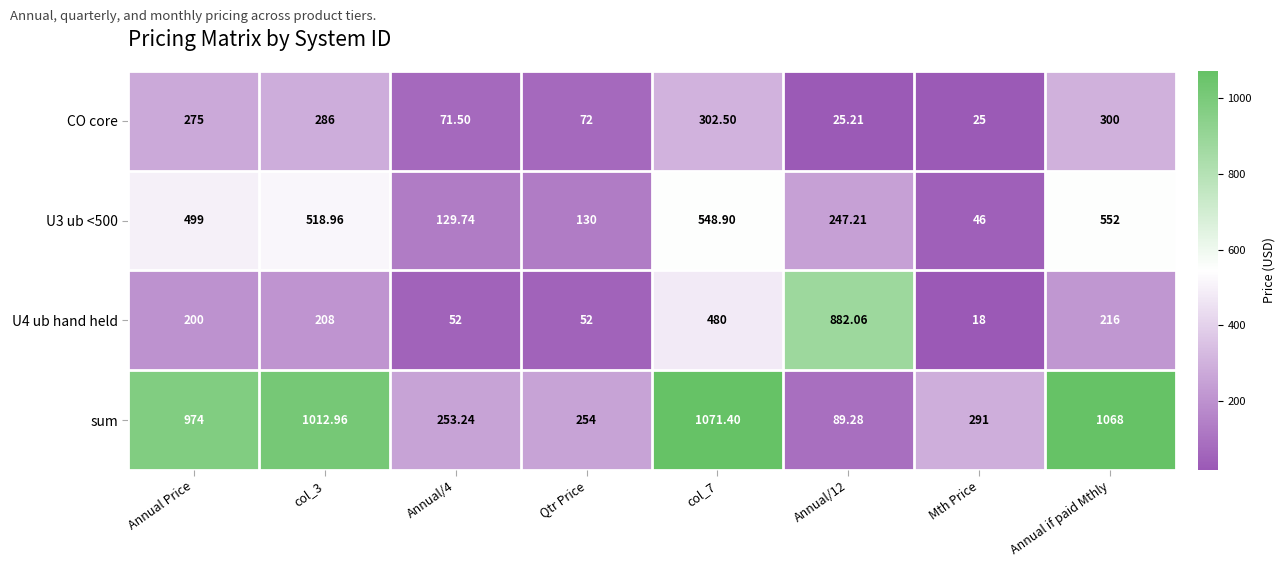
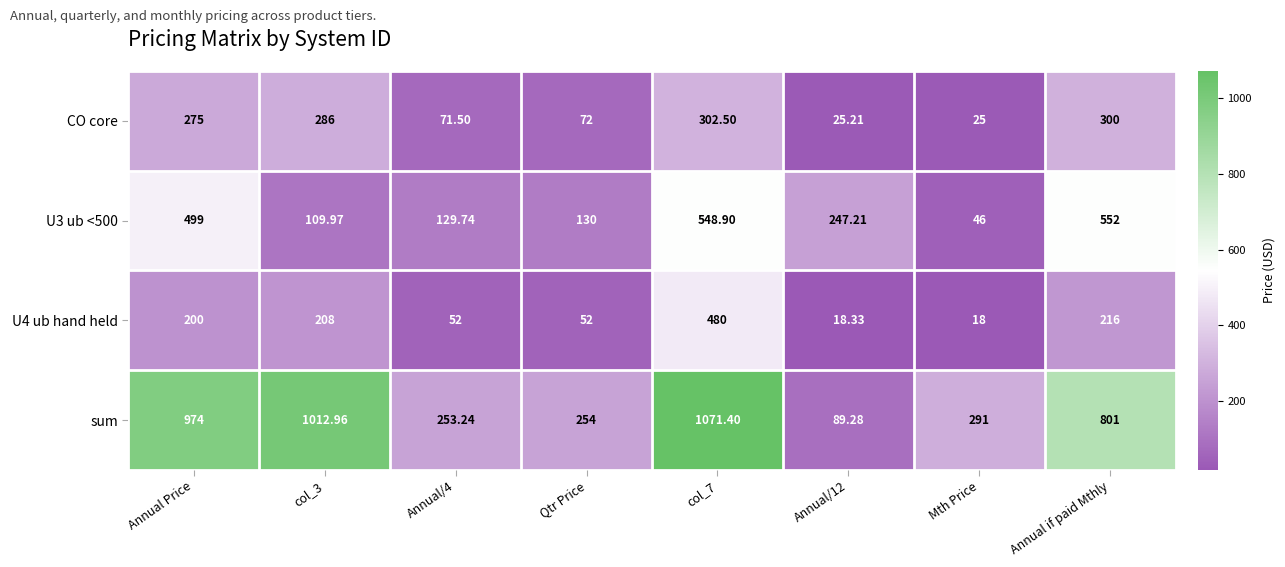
U3 ub <500, col_3: 518.96 -> 109.97
U4 ub hand held, Annual/12: 882.06 -> 18.33
sum, Annual if paid Mthly: 1068 -> 801
